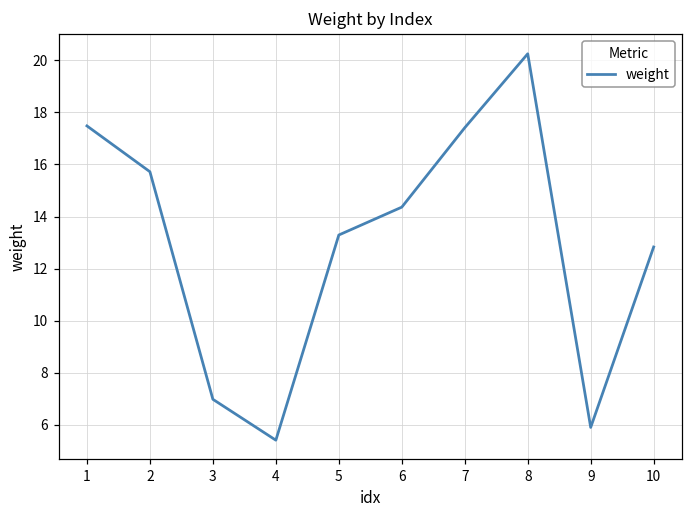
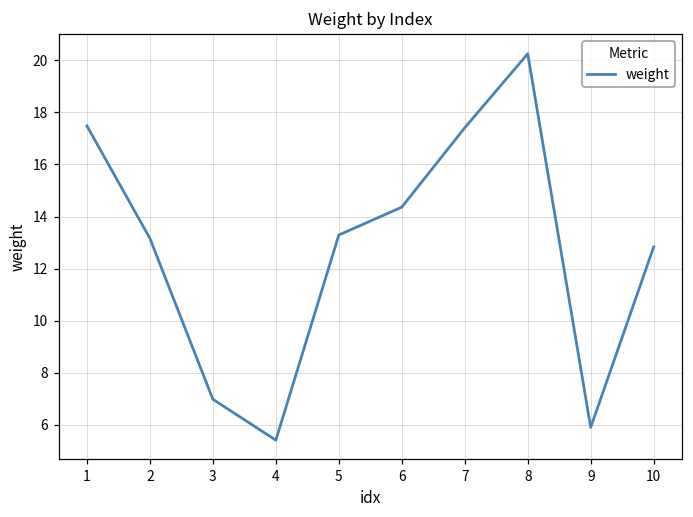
2: 15.7 -> 13.2
